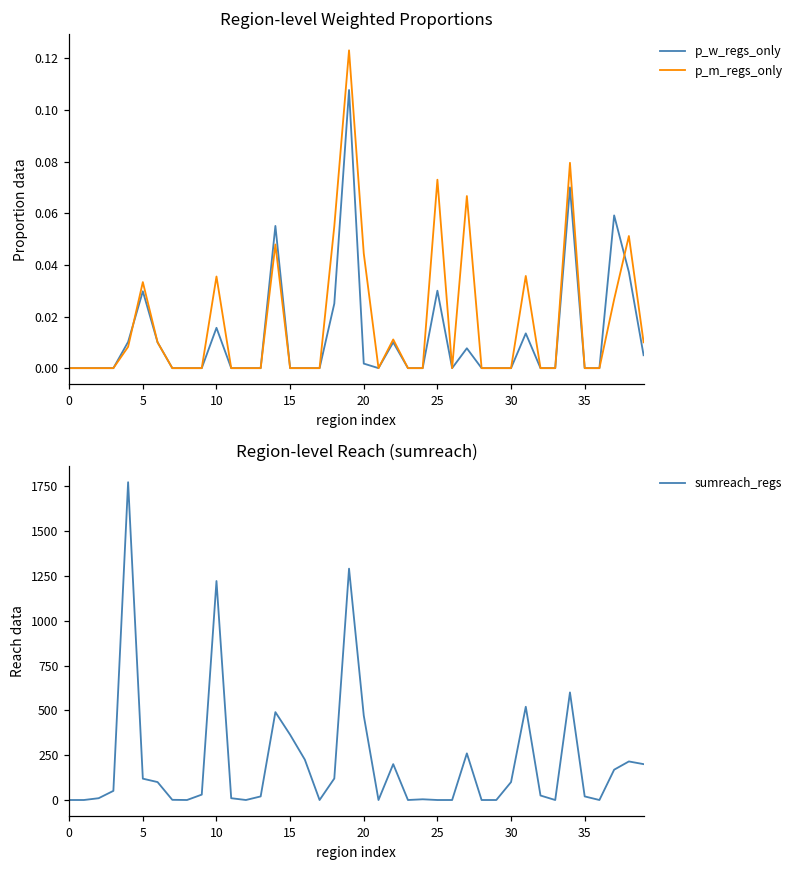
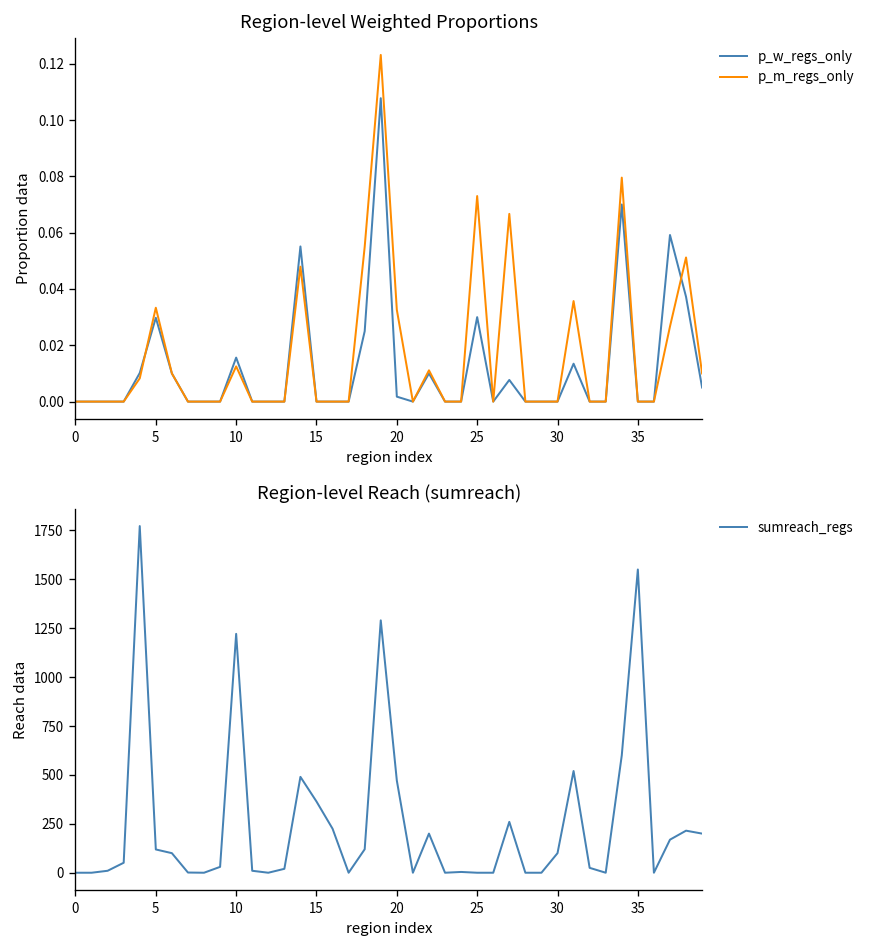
Region-level Weighted Proportions, p_m_regs_only, 10: 0.036 -> 0.013
Region-level Weighted Proportions, p_m_regs_only, 20: 0.044 -> 0.033
Region-level Reach (sumreach), 35: 20 -> 1550
